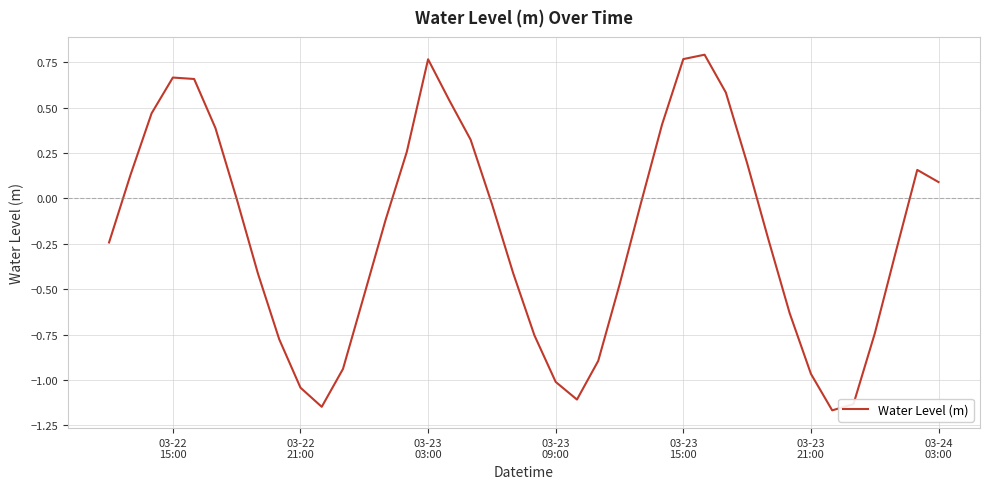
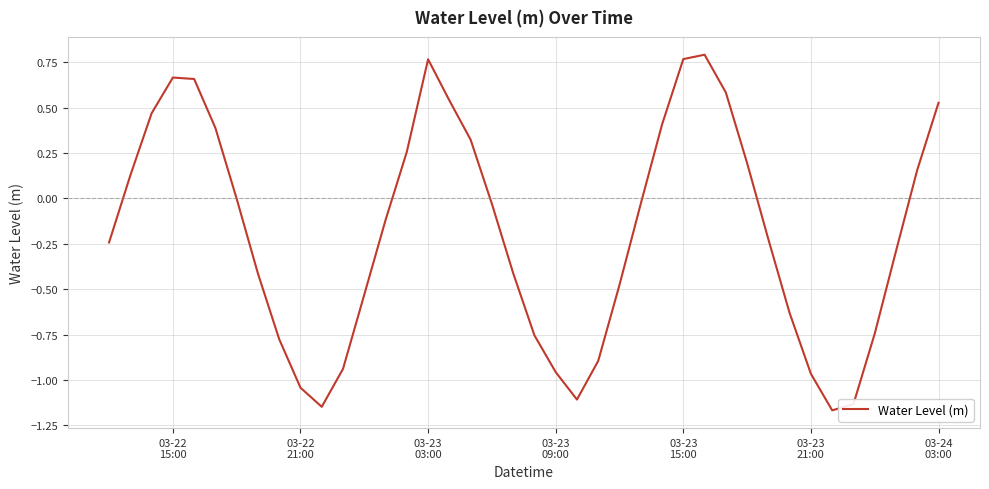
03-23 09:00: -1.01 -> -0.96
03-24 03:00: 0.09 -> 0.53
